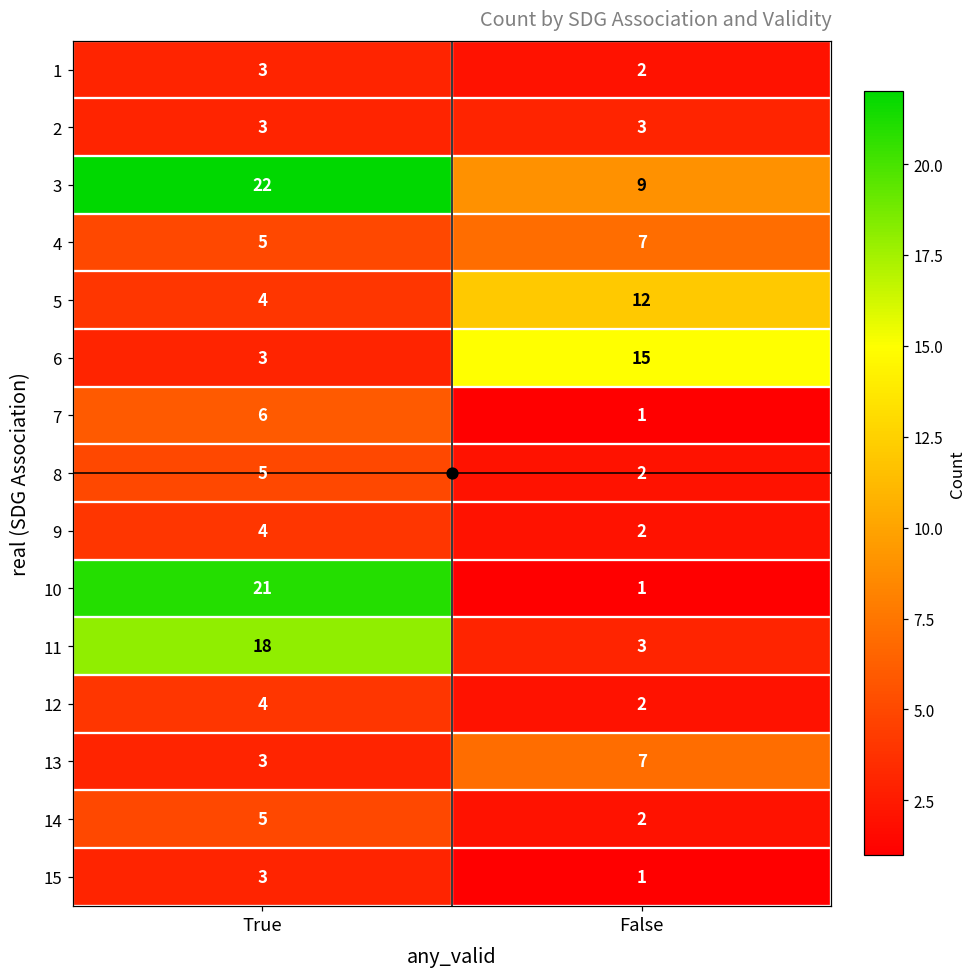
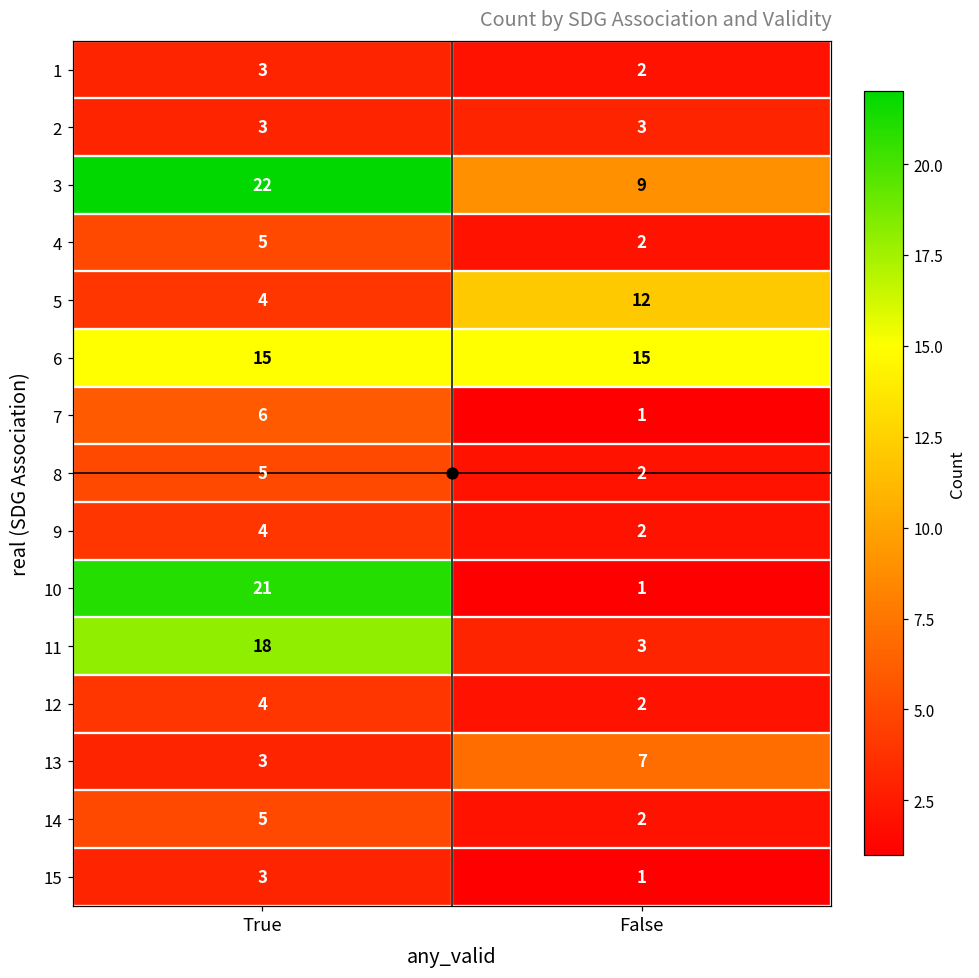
4, False: 7 -> 2
6, True: 3 -> 15
